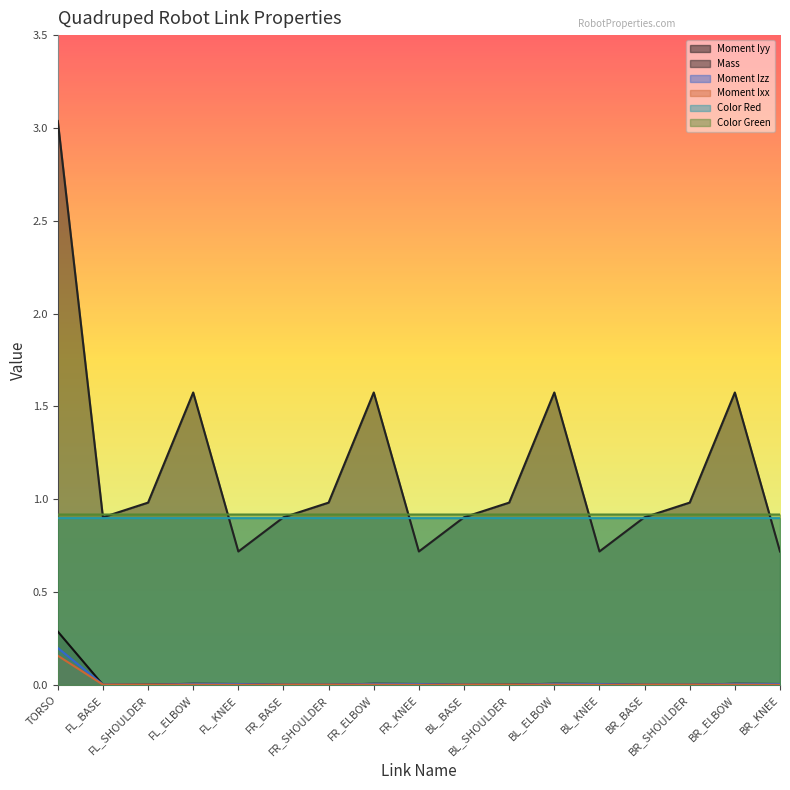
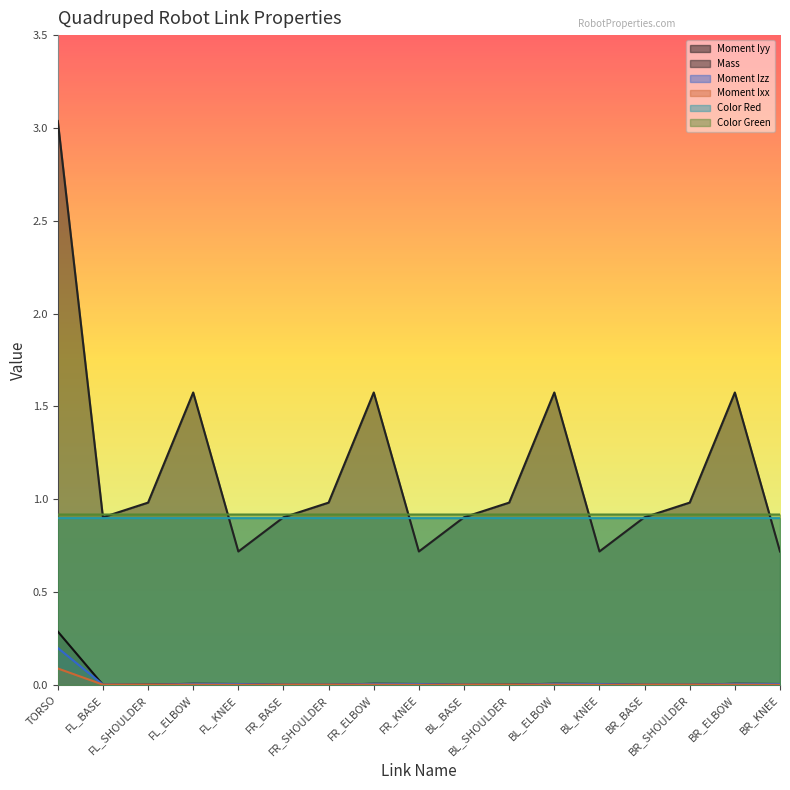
Moment Ixx, TORSO: 0.16 -> 0.09
